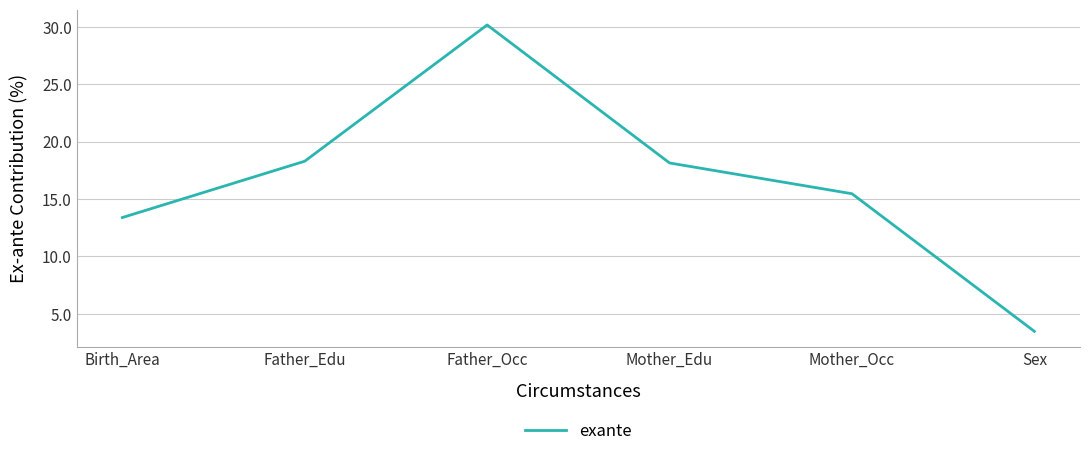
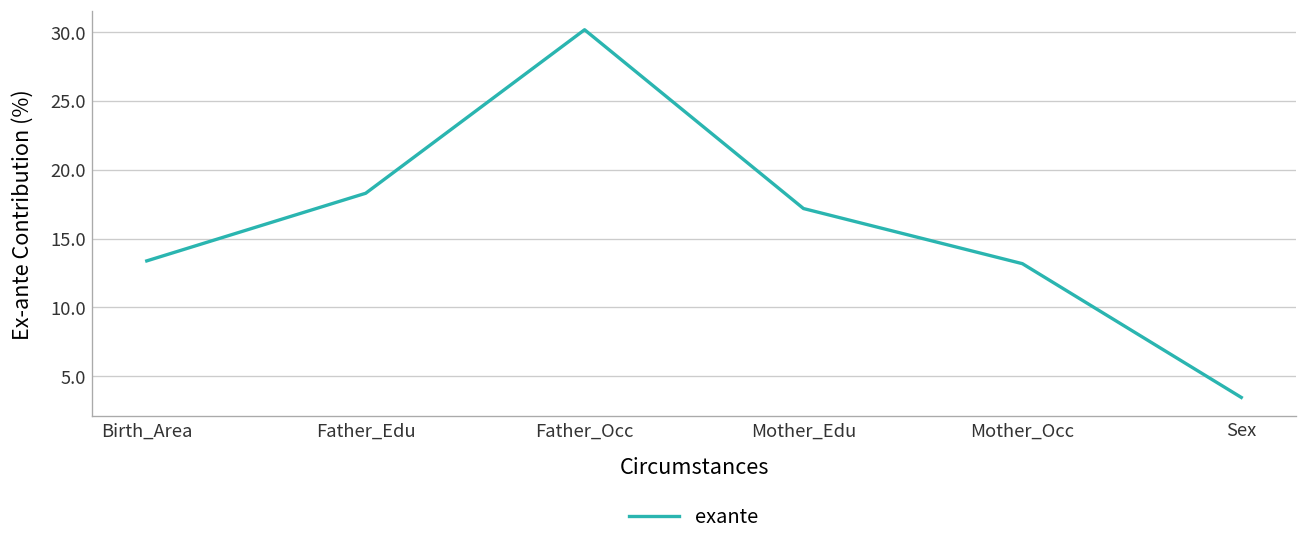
Mother_Edu: 18.1 -> 17.2
Mother_Occ: 15.5 -> 13.2
